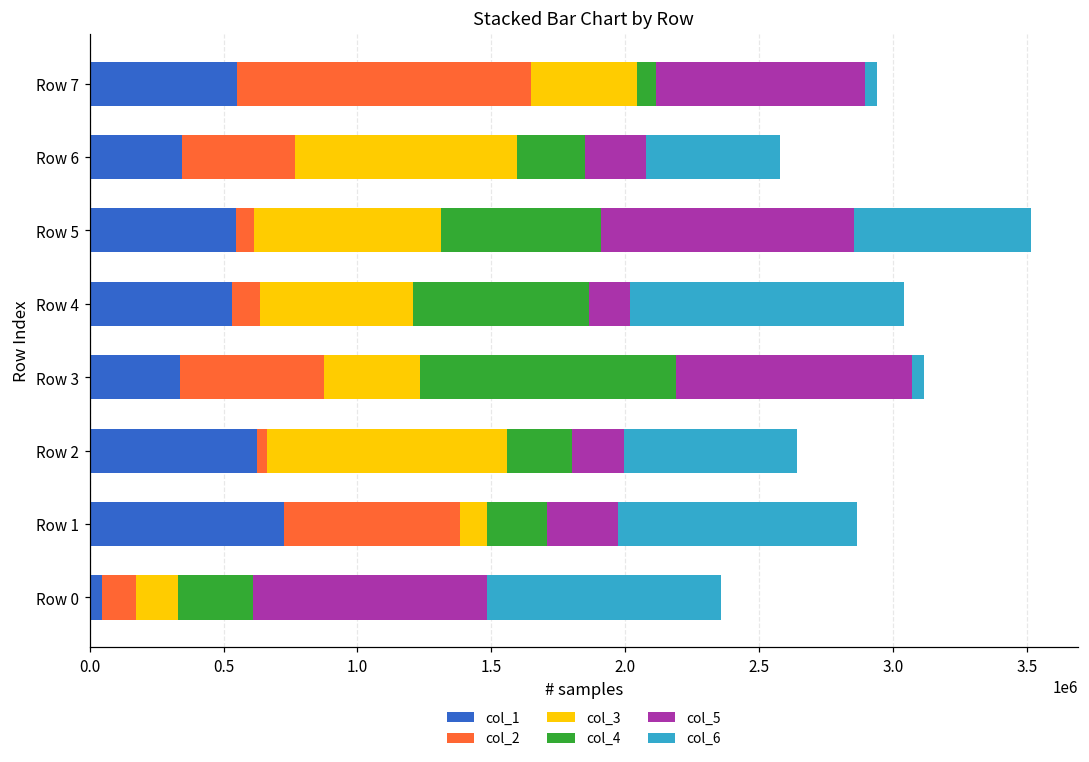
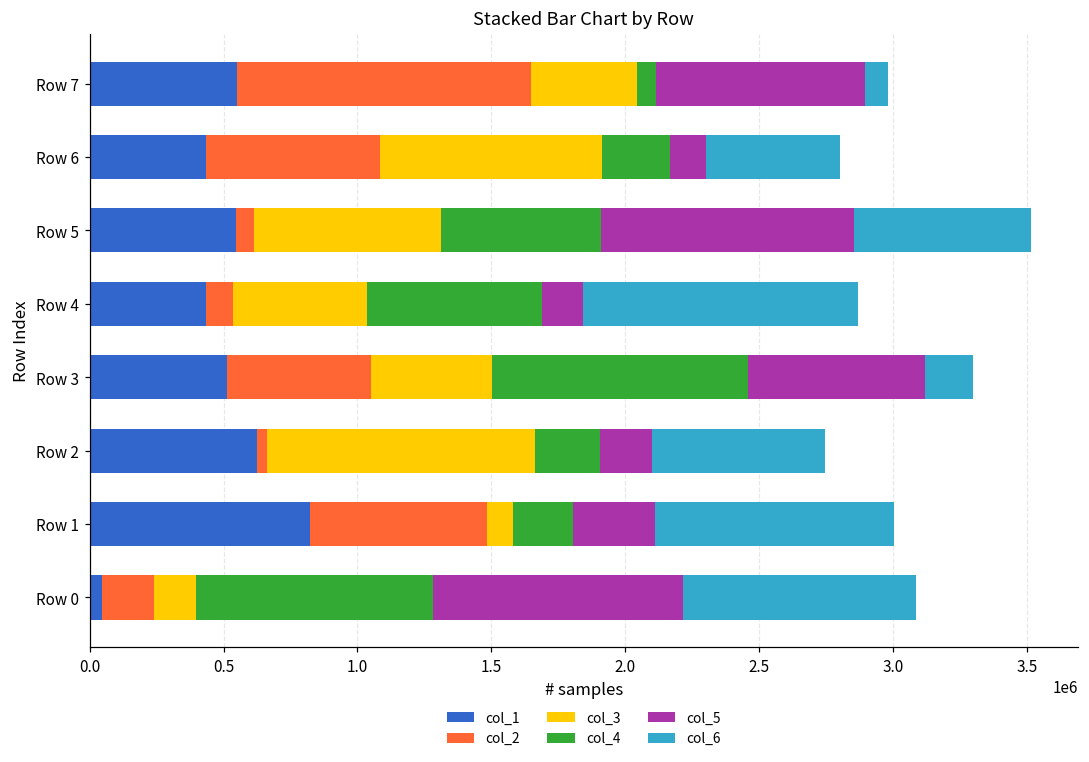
col_6, Row 7: 40000 -> 90000
col_1, Row 6: 340000 -> 430000
col_2, Row 6: 420000 -> 650000
col_5, Row 6: 230000 -> 140000
col_1, Row 4: 530000 -> 430000
col_3, Row 4: 570000 -> 500000
col_1, Row 3: 340000 -> 510000
col_3, Row 3: 360000 -> 450000
col_5, Row 3: 880000 -> 660000
col_6, Row 3: 40000 -> 180000
col_3, Row 2: 900000 -> 1000000
col_1, Row 1: 730000 -> 820000
col_5, Row 1: 270000 -> 310000
col_2, Row 0: 130000 -> 190000
col_4, Row 0: 280000 -> 880000
col_5, Row 0: 880000 -> 930000
